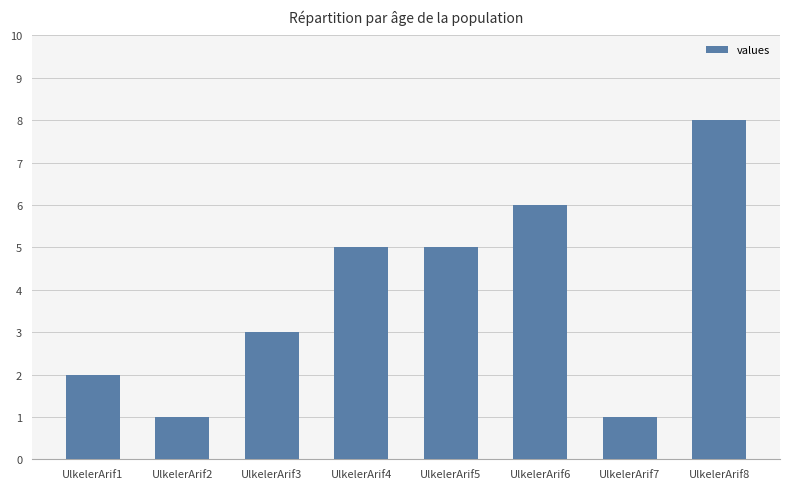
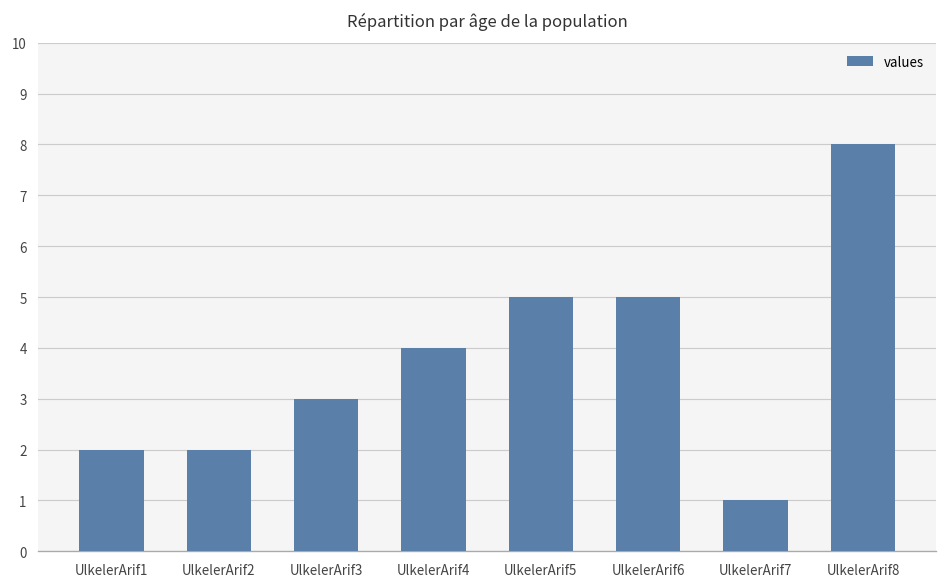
UlkelerArif2: 1 -> 2
UlkelerArif4: 5 -> 4
UlkelerArif6: 6 -> 5
